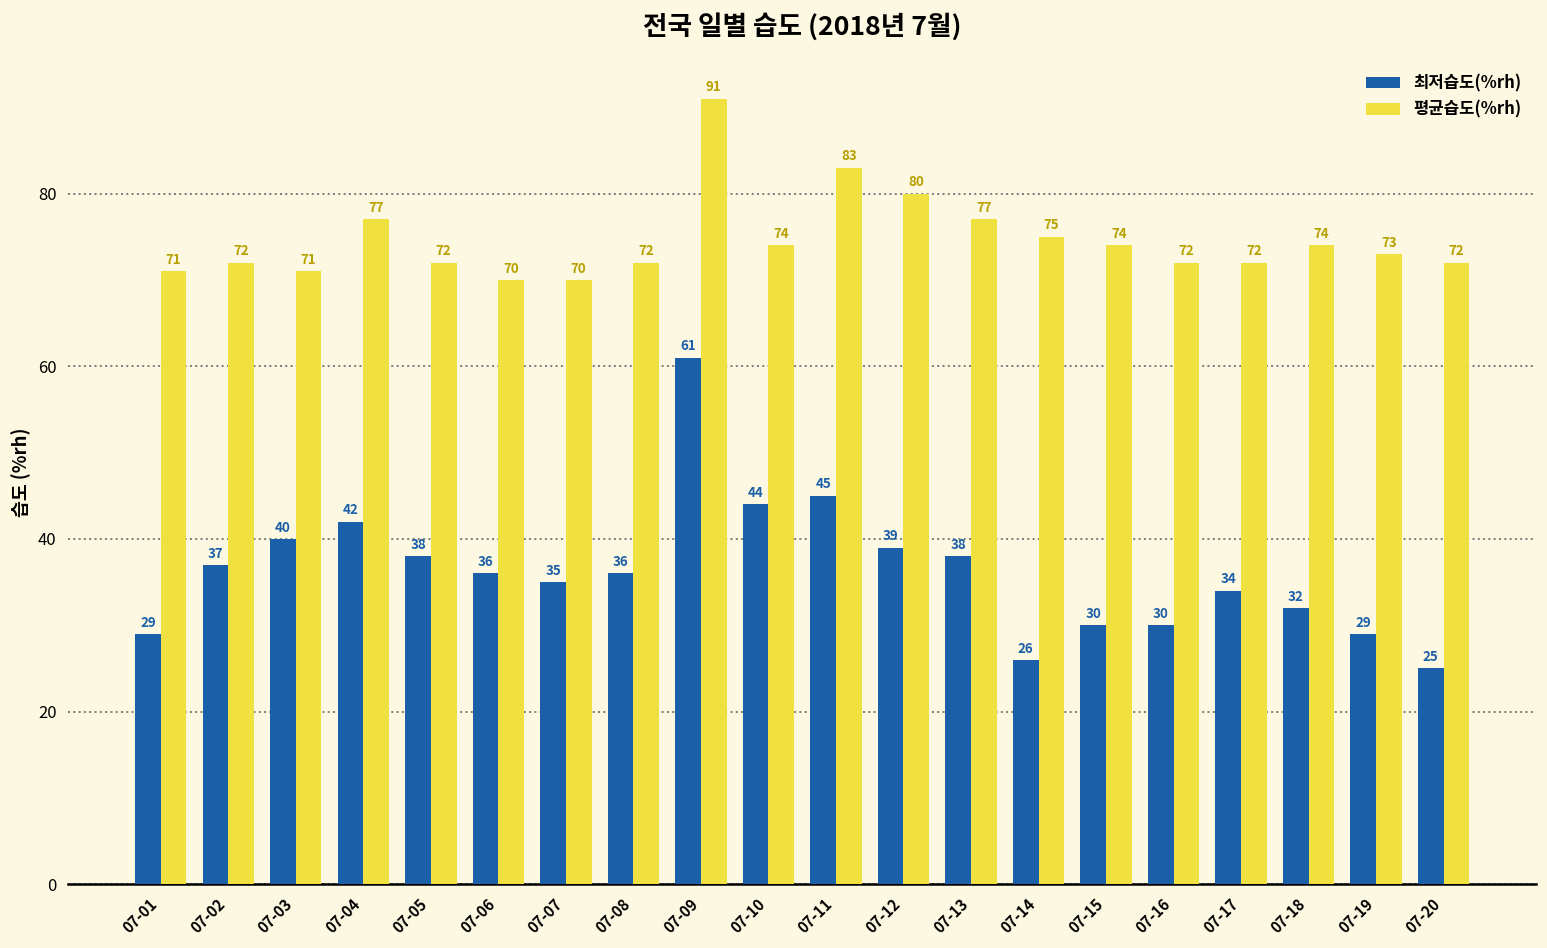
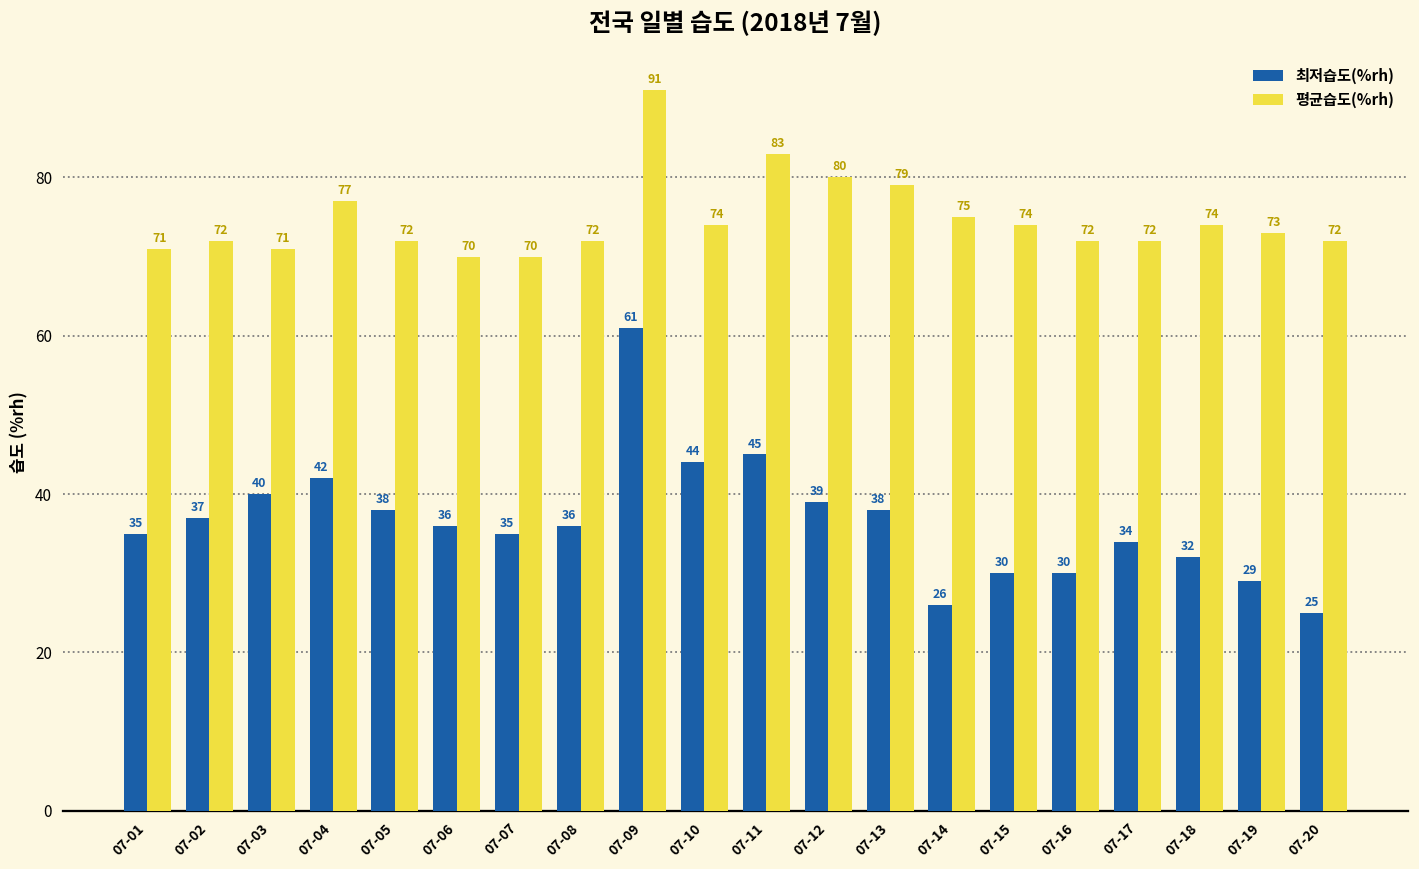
최저습도(%rh), 07-01: 29 -> 35
평균습도(%rh), 07-13: 77 -> 79
